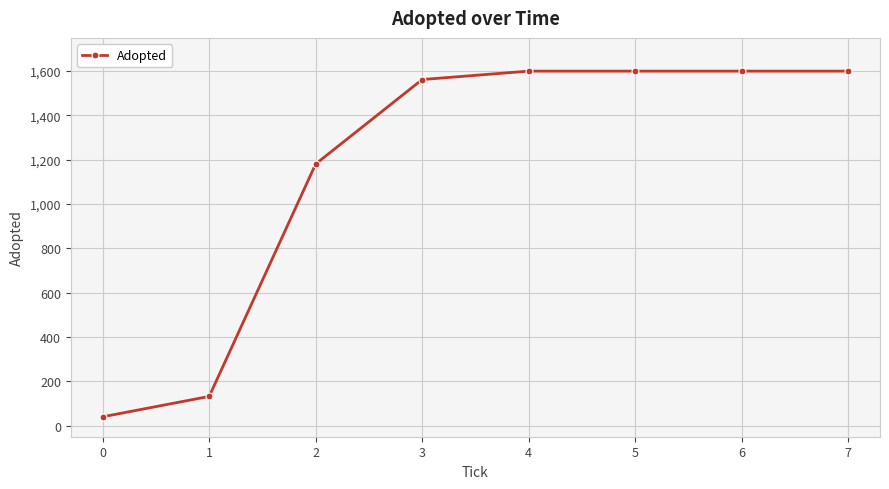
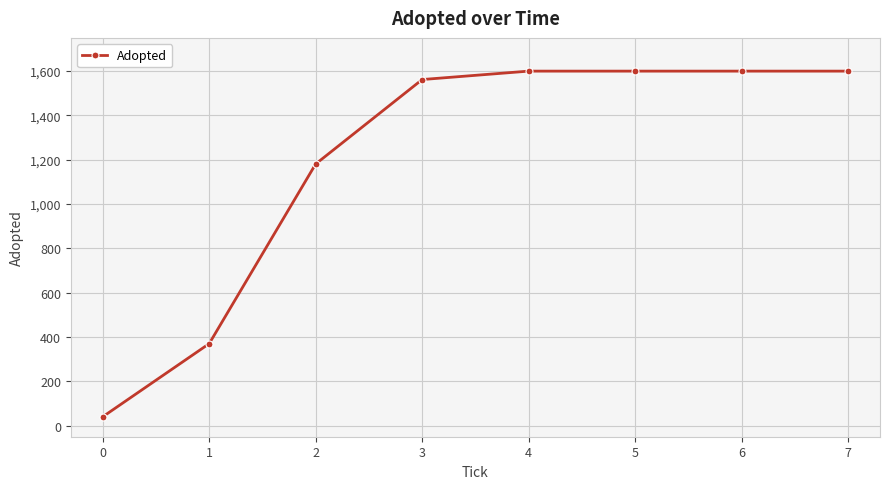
1: 130 -> 370
